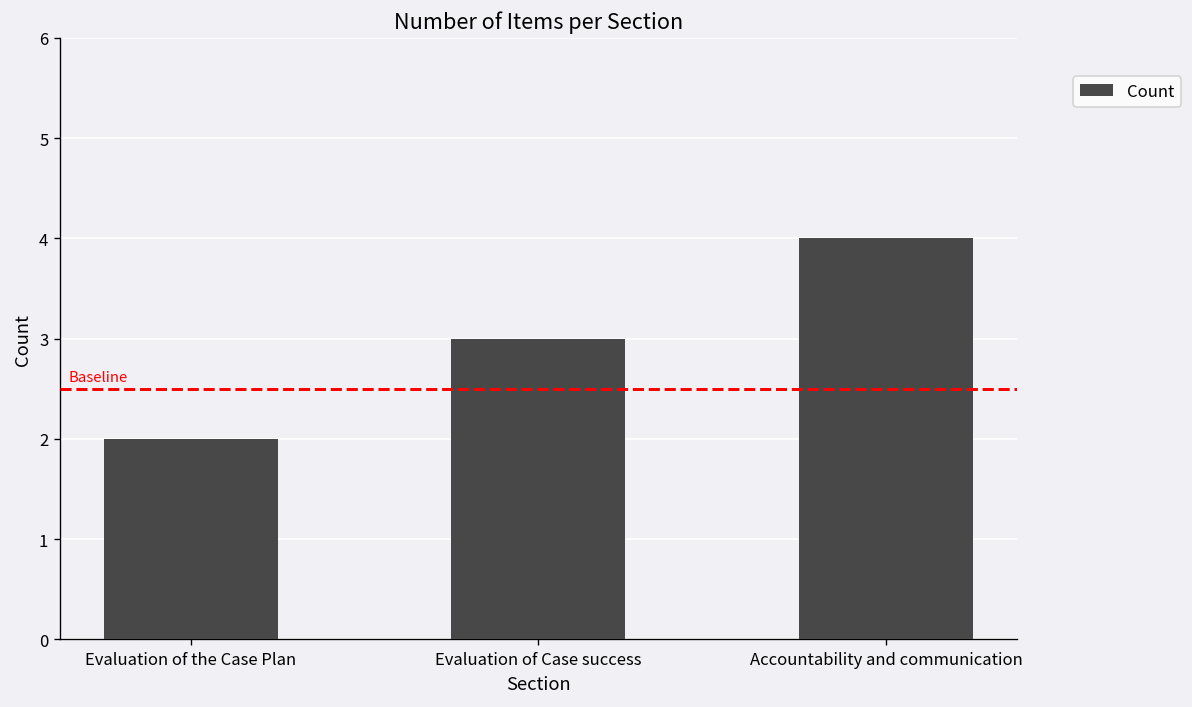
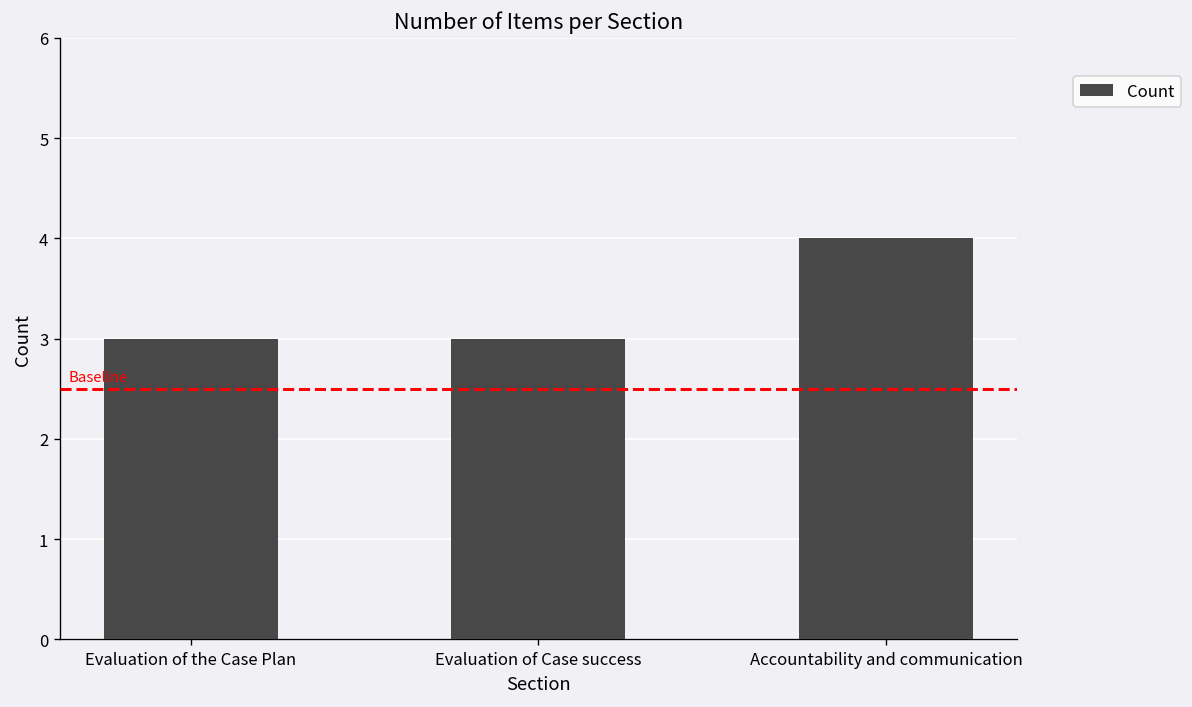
Evaluation of the Case Plan: 2 -> 3
